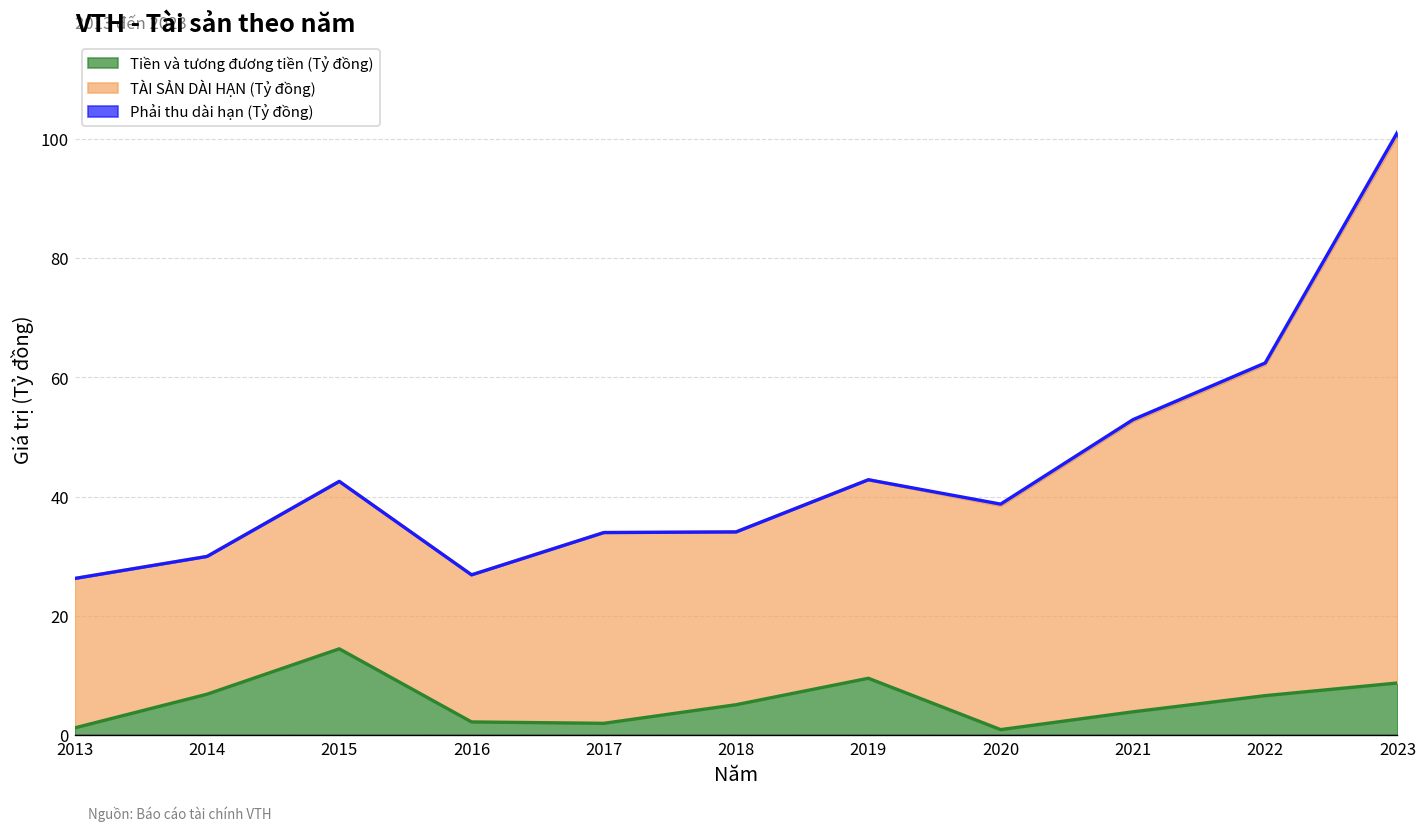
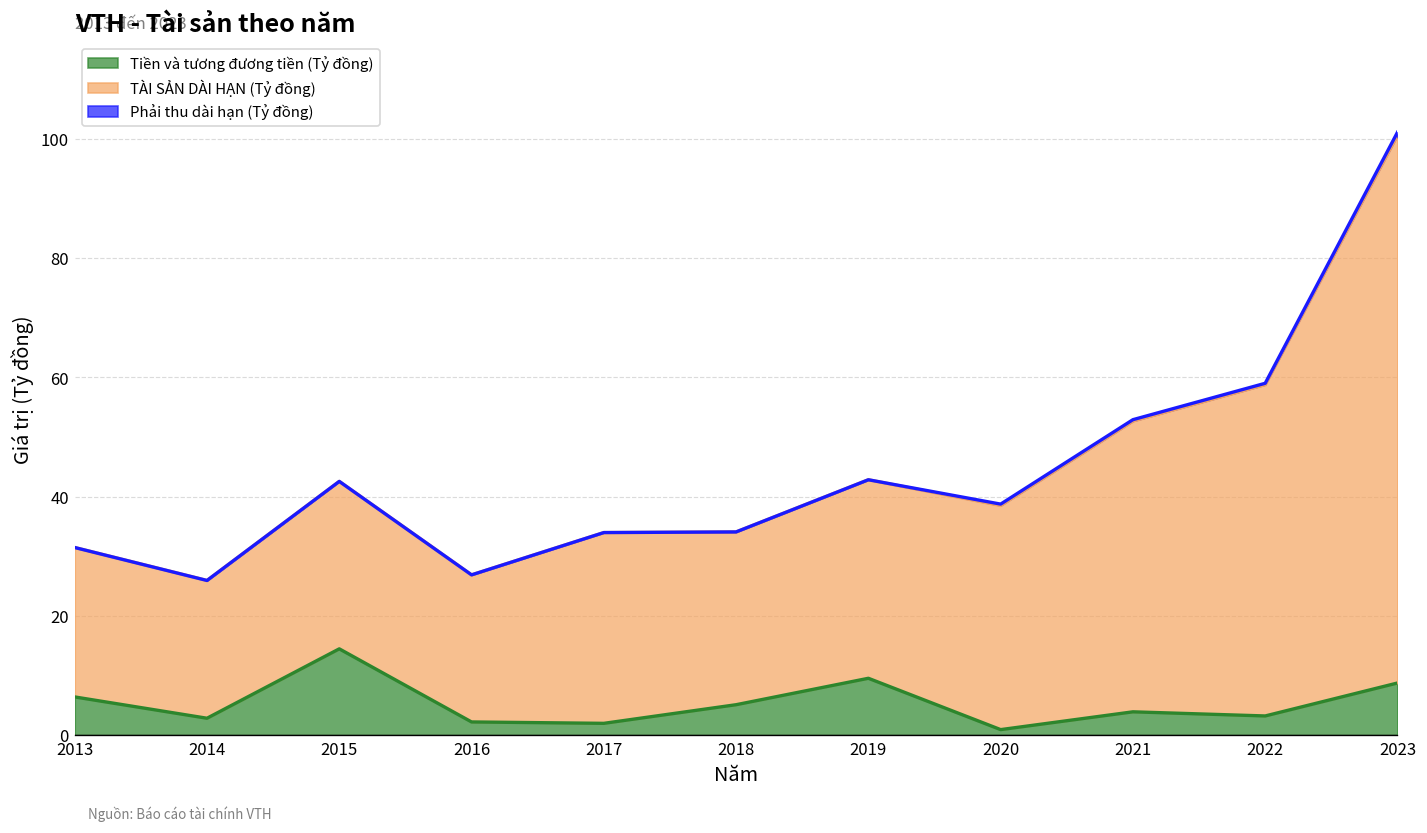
Tiền và tương đương tiền (Tỷ đồng), 2013: 1 -> 6
Tiền và tương đương tiền (Tỷ đồng), 2014: 7 -> 3
Tiền và tương đương tiền (Tỷ đồng), 2022: 7 -> 3
